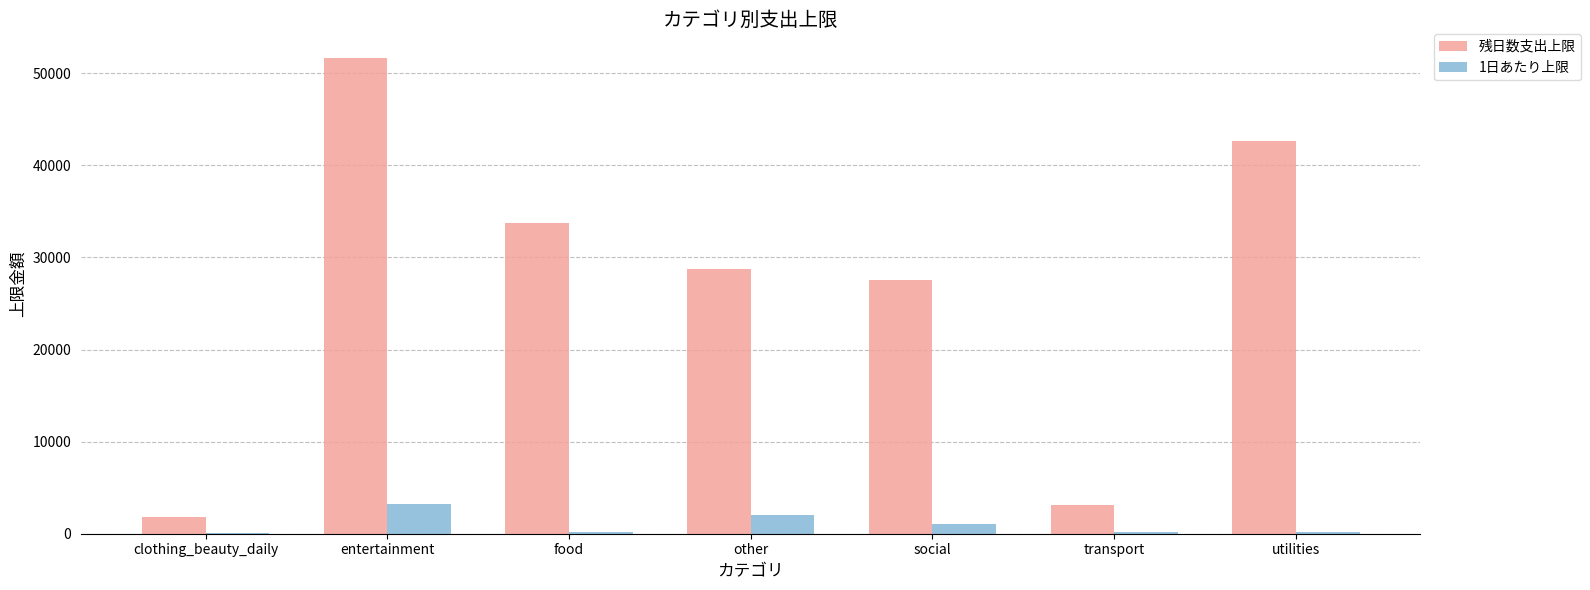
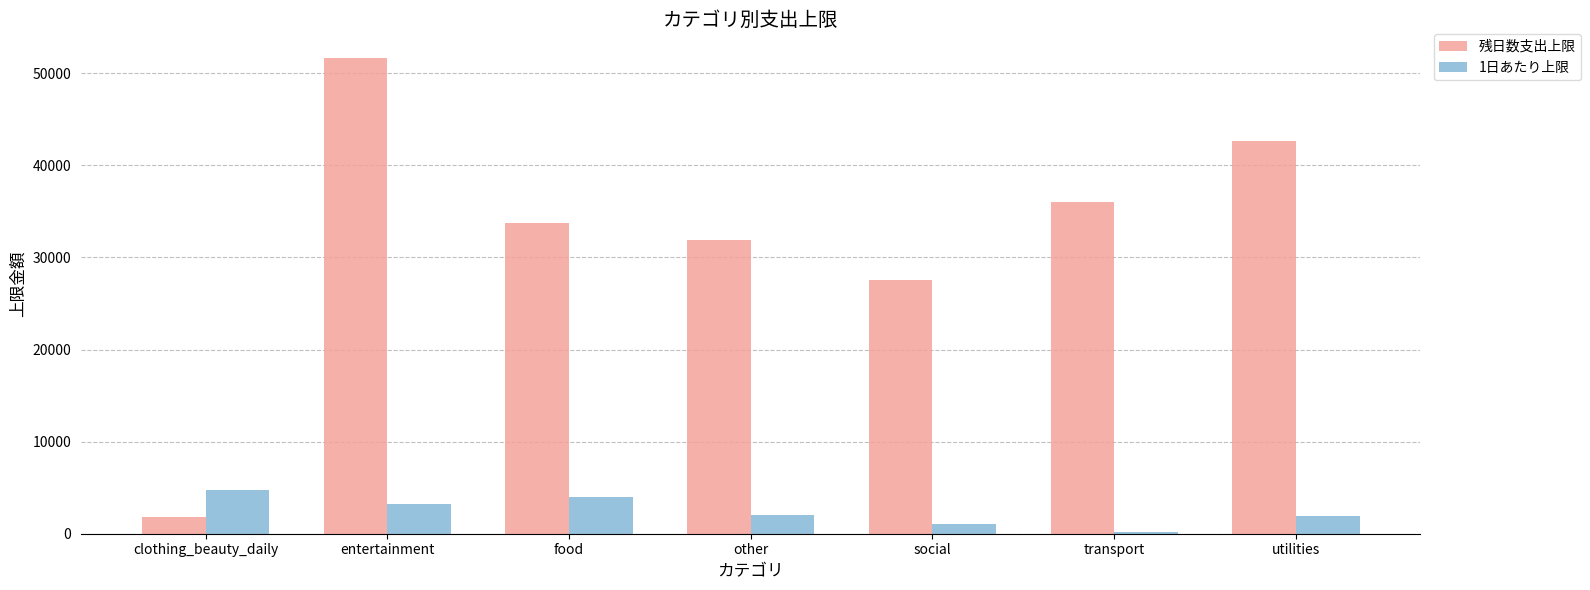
1日あたり上限, clothing_beauty_daily: 0 -> 5000
1日あたり上限, food: 0 -> 4000
残日数支出上限, other: 29000 -> 32000
残日数支出上限, transport: 3000 -> 36000
1日あたり上限, utilities: 0 -> 2000
